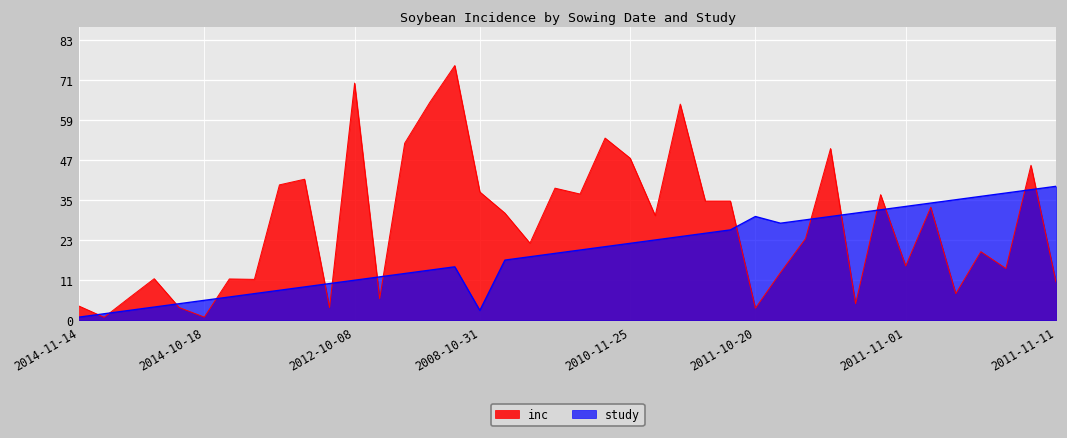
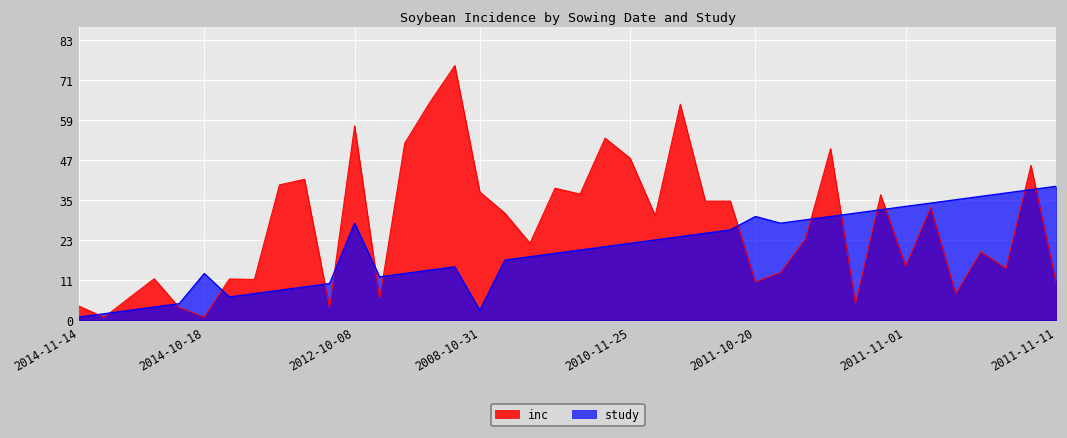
study, 2014-10-18: 6 -> 14
inc, 2012-10-08: 71 -> 58
study, 2012-10-08: 12 -> 29
inc, 2011-10-20: 4 -> 11
